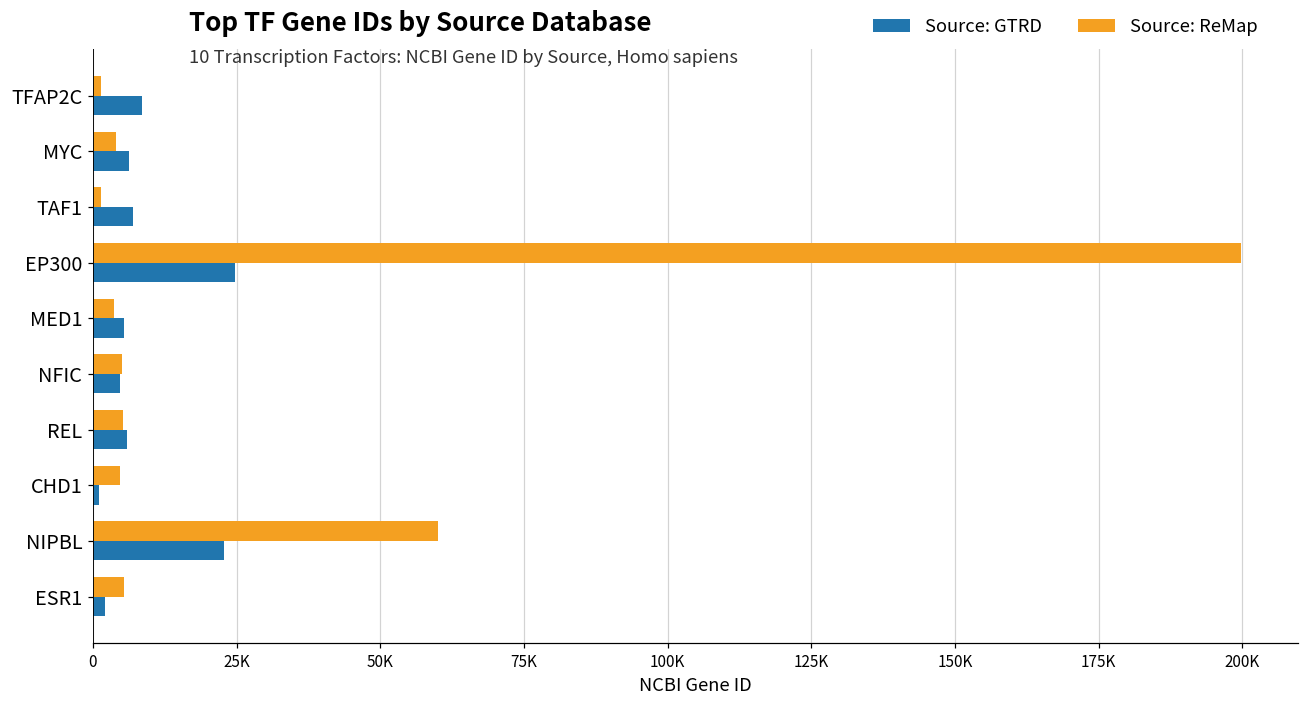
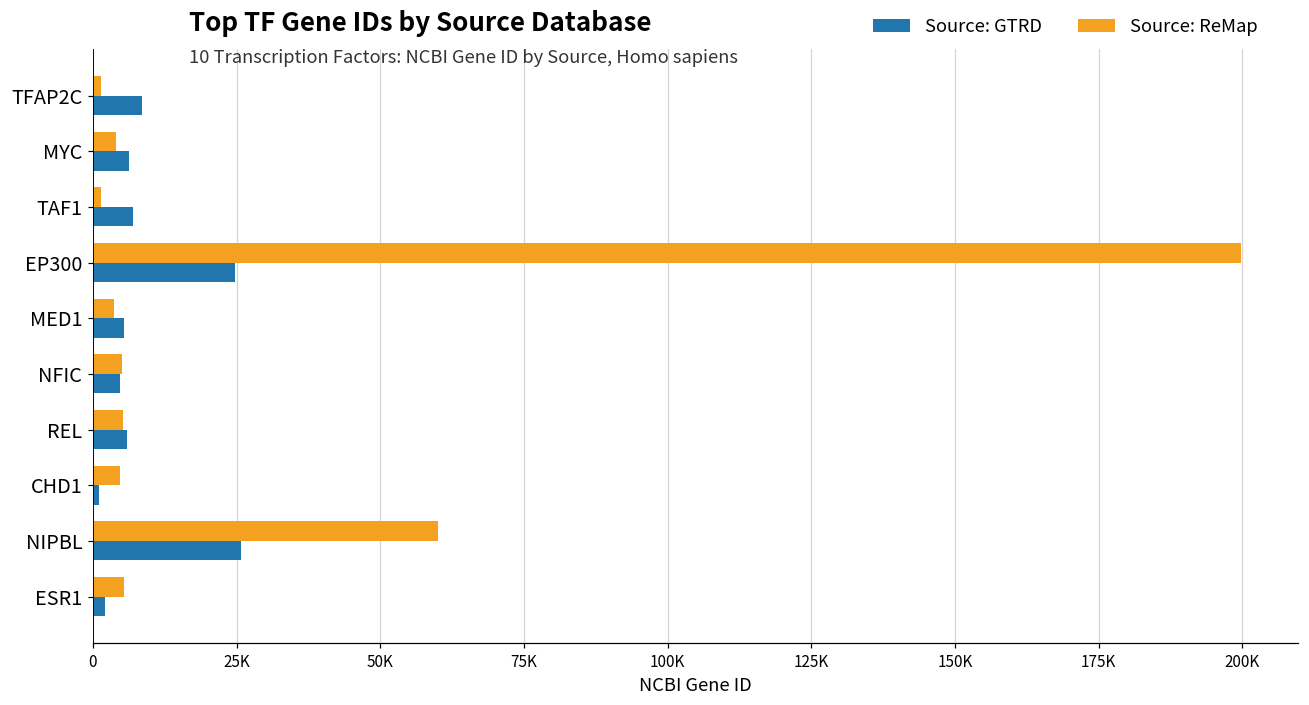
Source: GTRD, NIPBL: 23000 -> 26000
